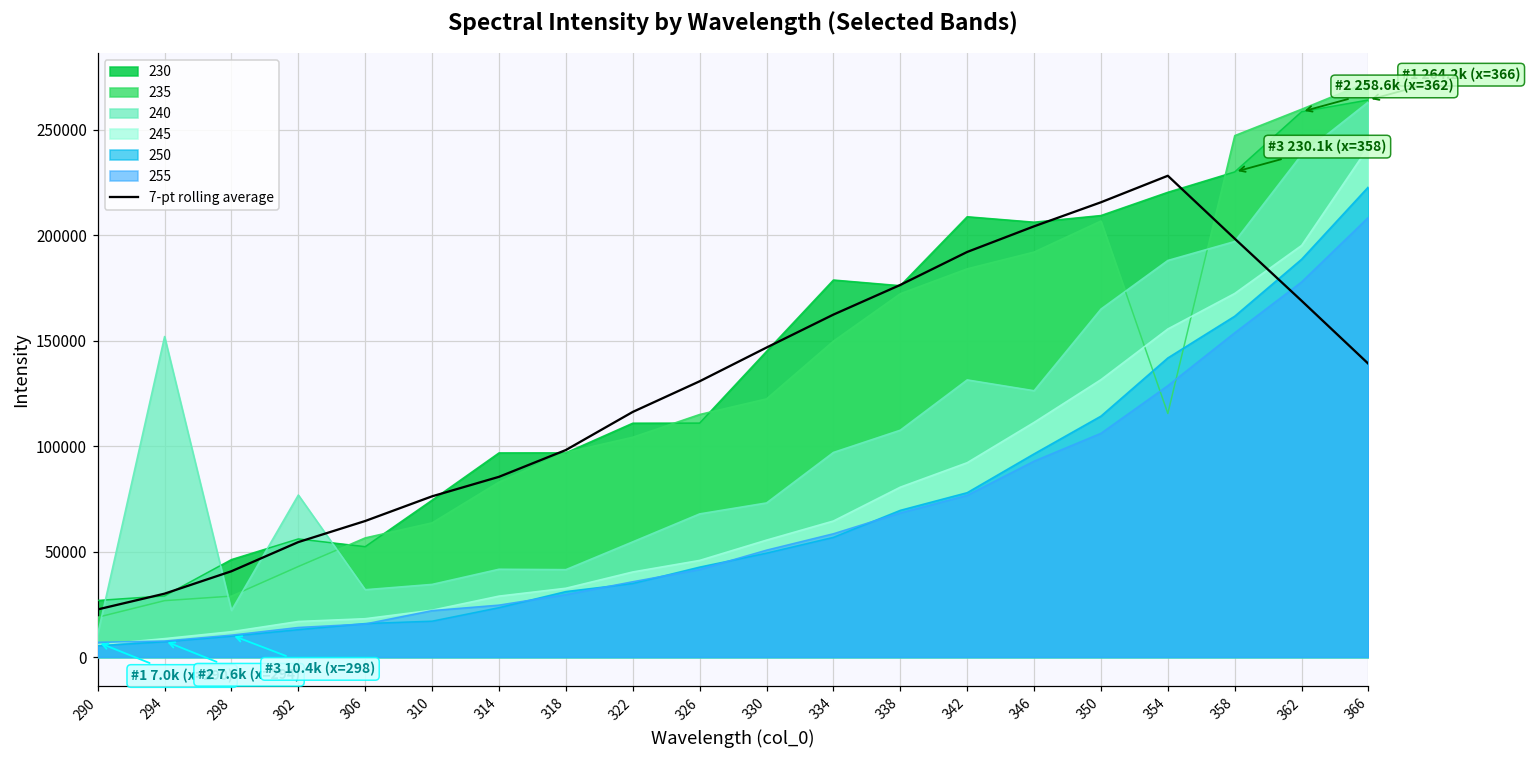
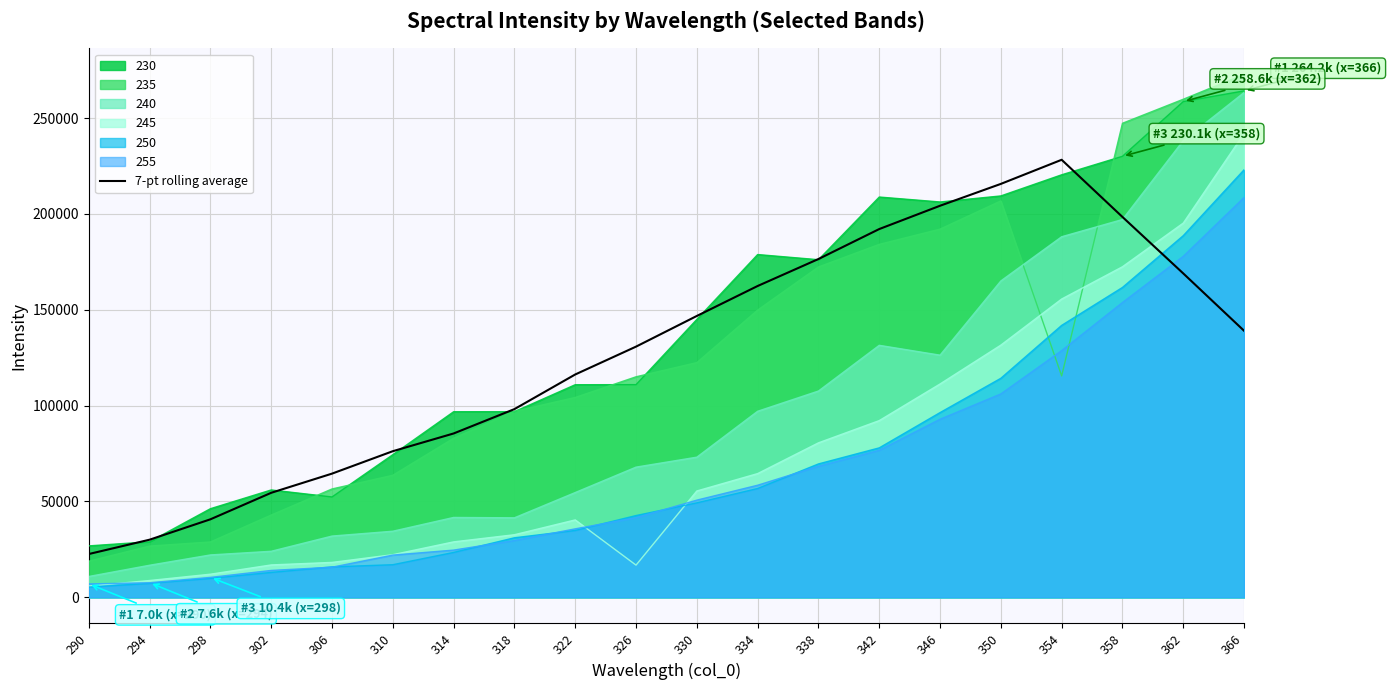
240, 294: 152000 -> 17000
240, 302: 77000 -> 24000
245, 326: 46000 -> 17000
